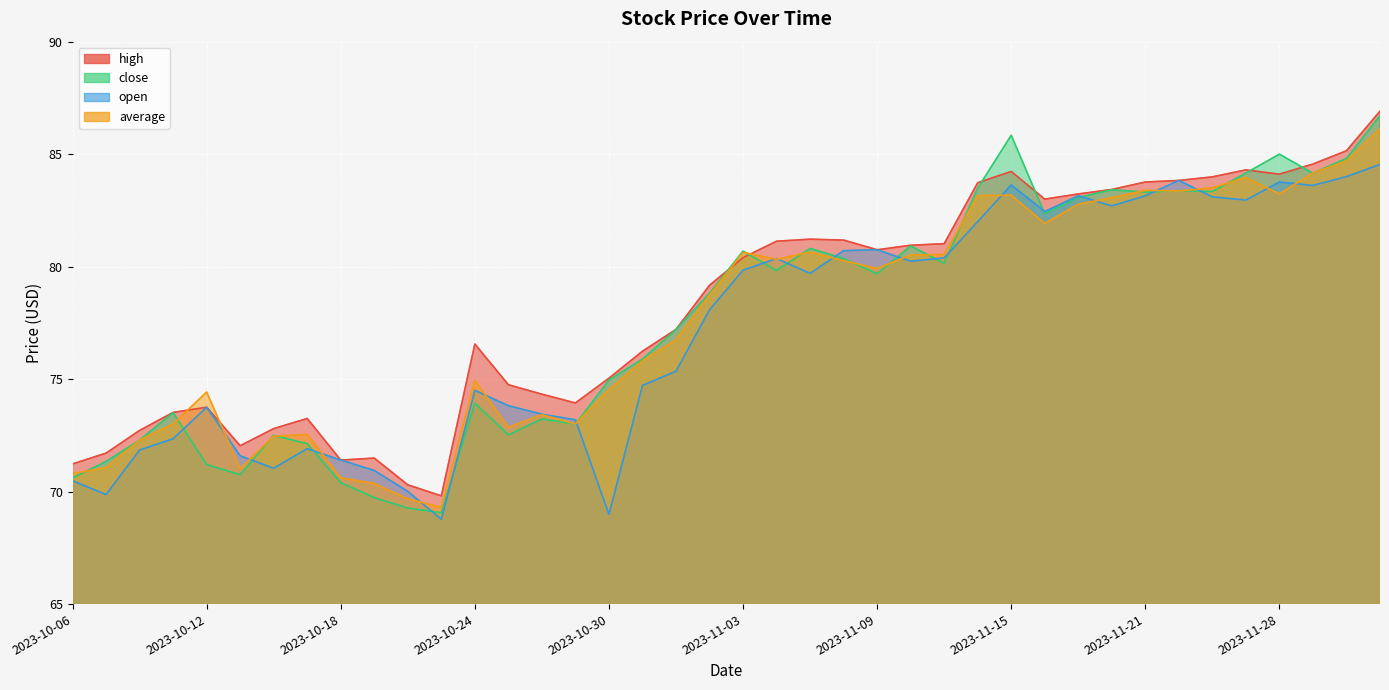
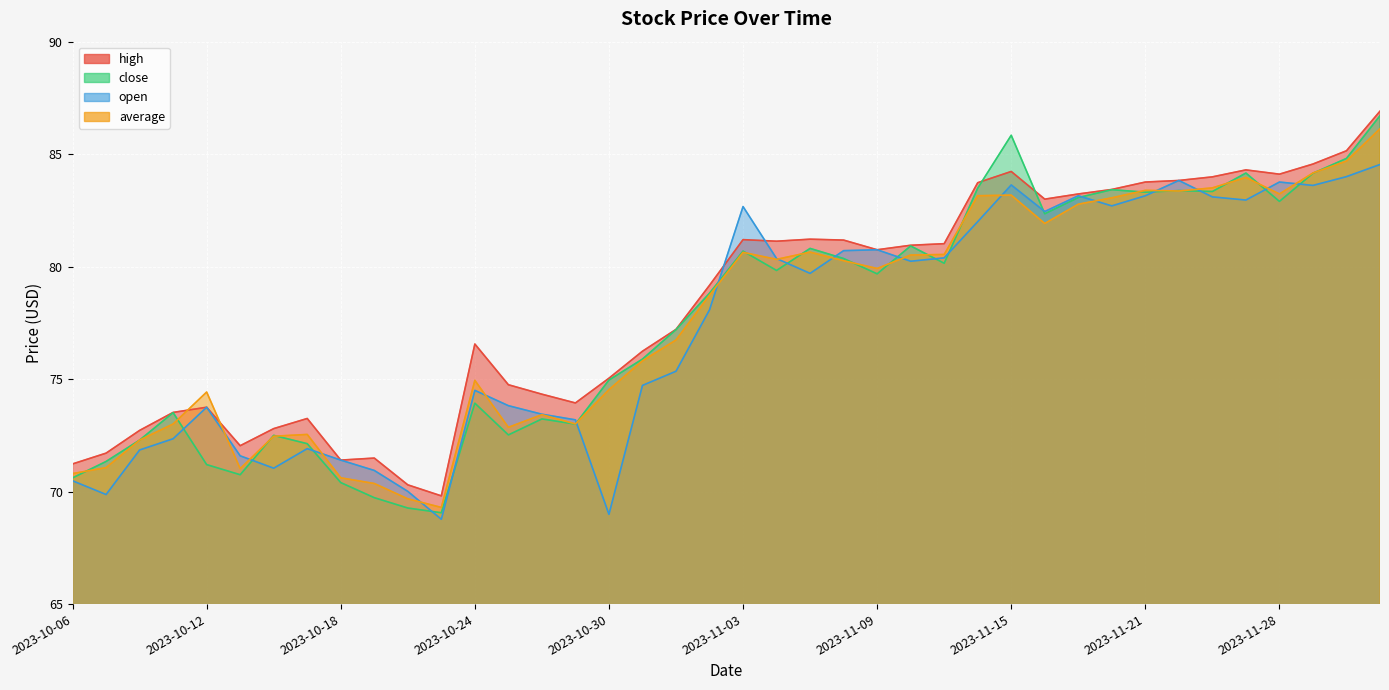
high, 2023-11-03: 80.4 -> 81.2
open, 2023-11-03: 79.8 -> 82.7
close, 2023-11-28: 85.0 -> 82.9
